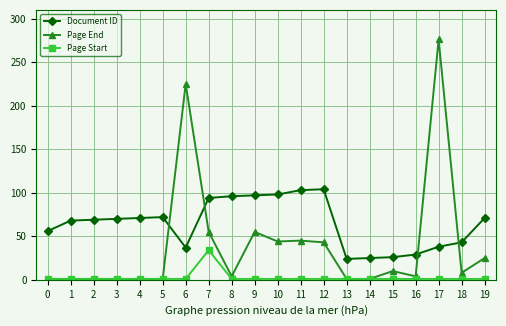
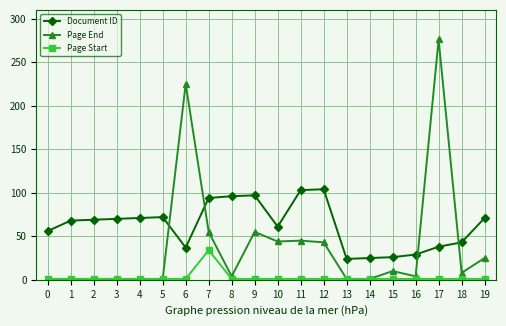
Document ID, 10: 100 -> 60
